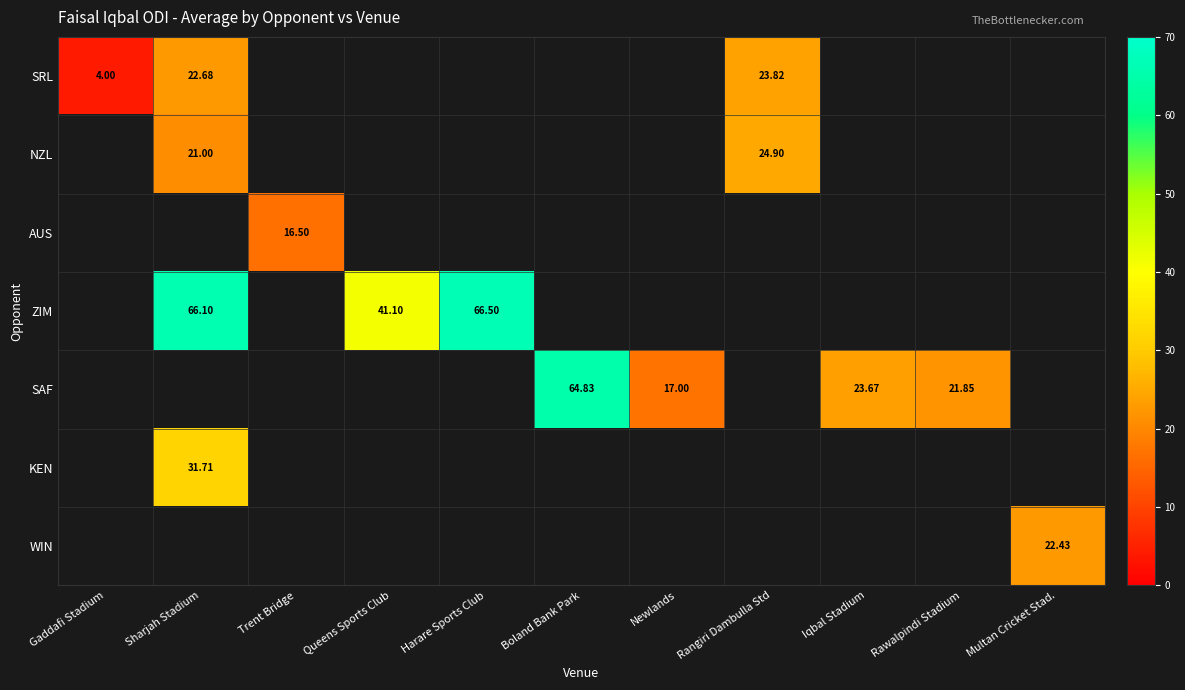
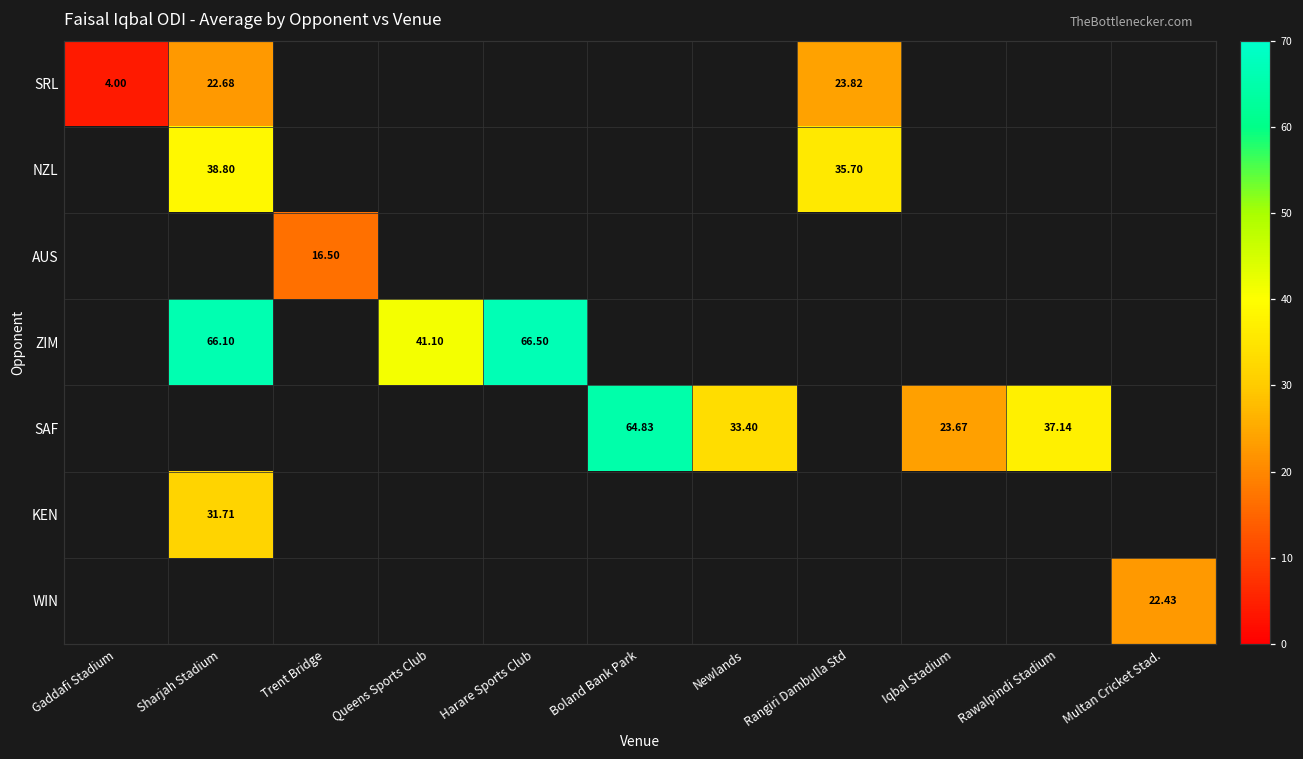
NZL, Sharjah Stadium: 21.00 -> 38.80
NZL, Rangiri Dambulla Std: 24.90 -> 35.70
SAF, Newlands: 17.00 -> 33.40
SAF, Rawalpindi Stadium: 21.85 -> 37.14
